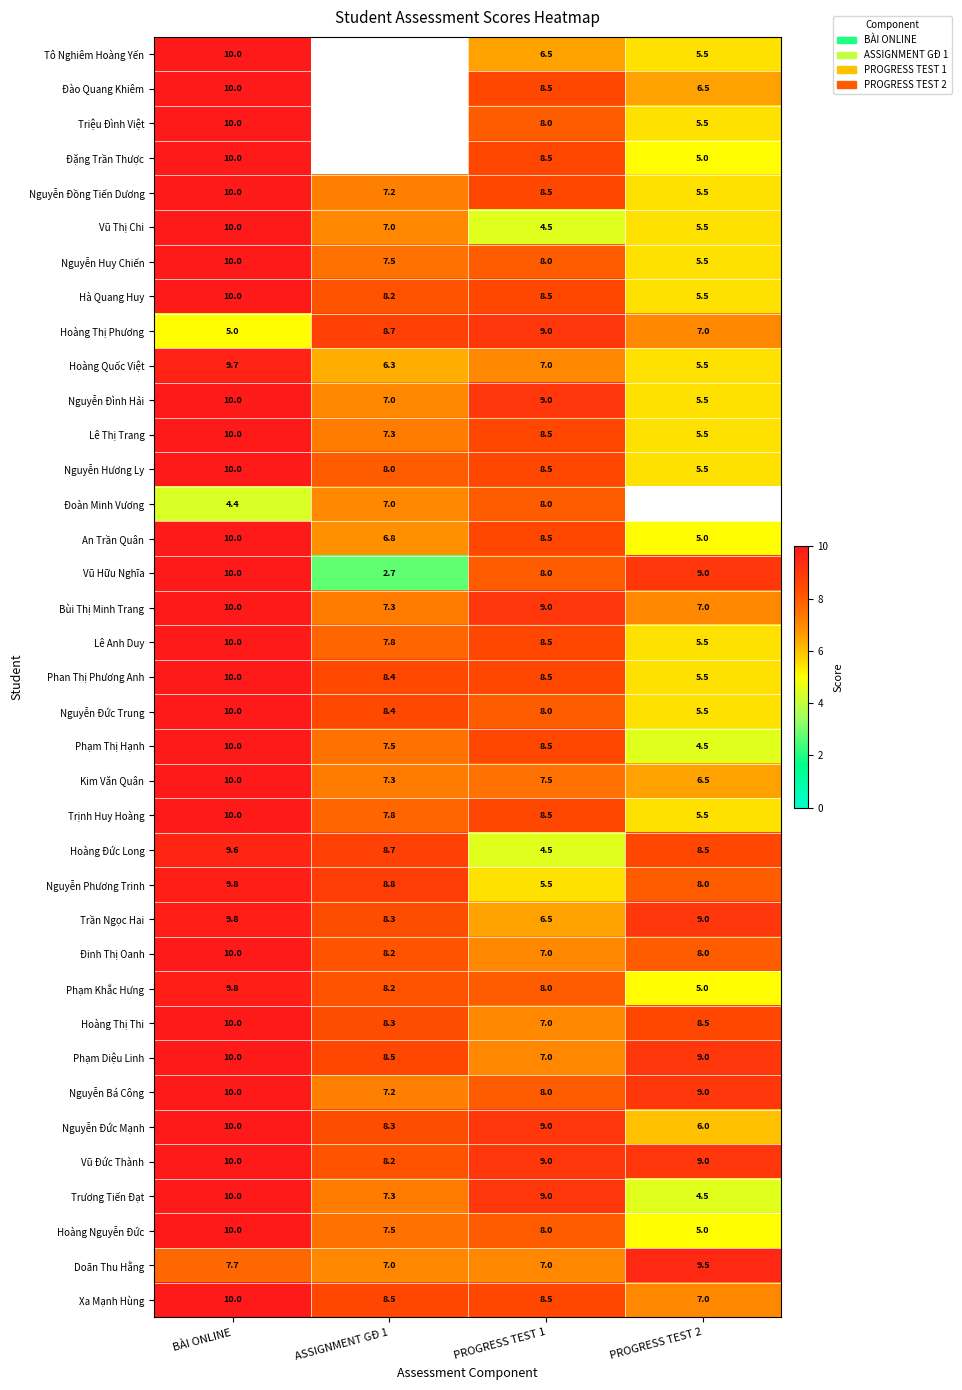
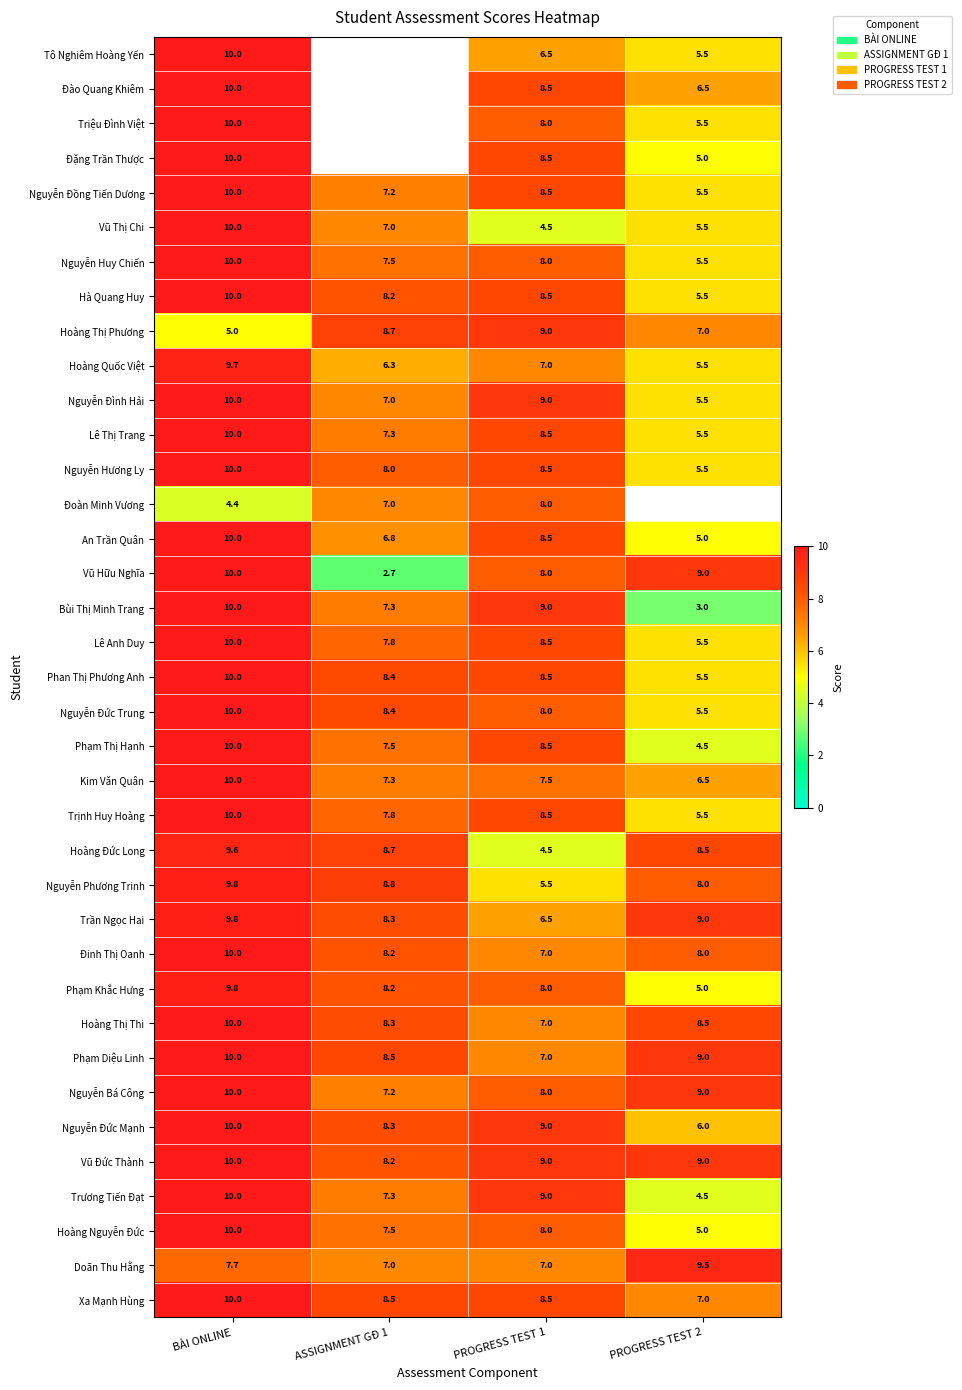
Bùi Thị Minh Trang, PROGRESS TEST 2: 7.0 -> 3.0
